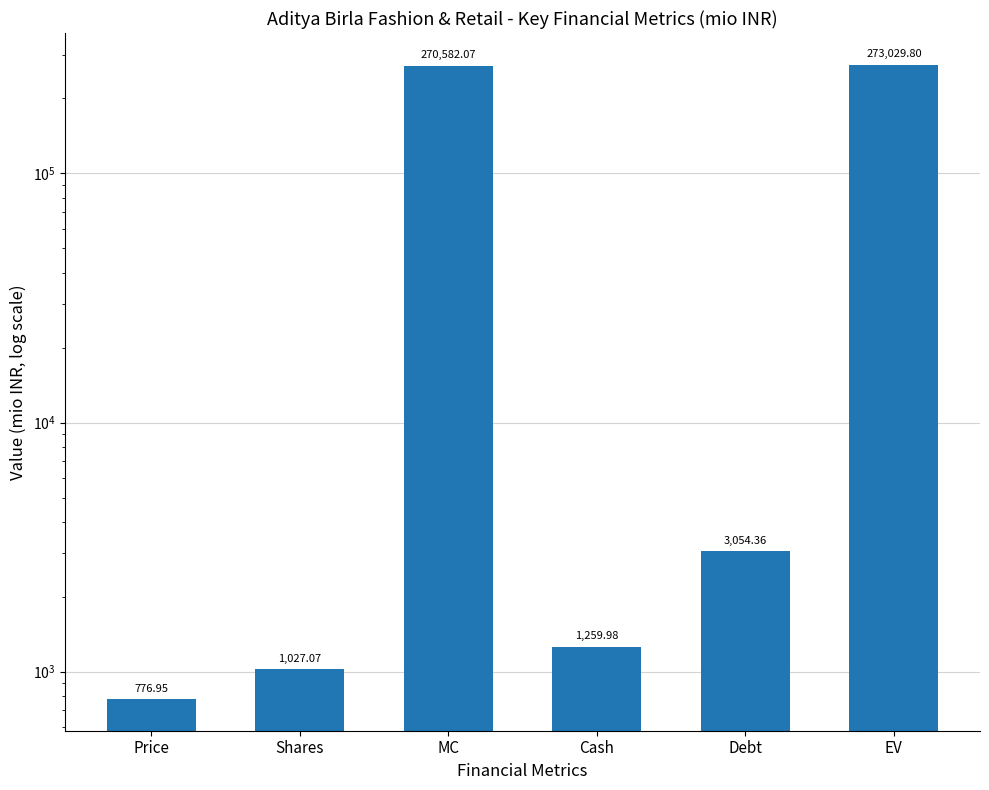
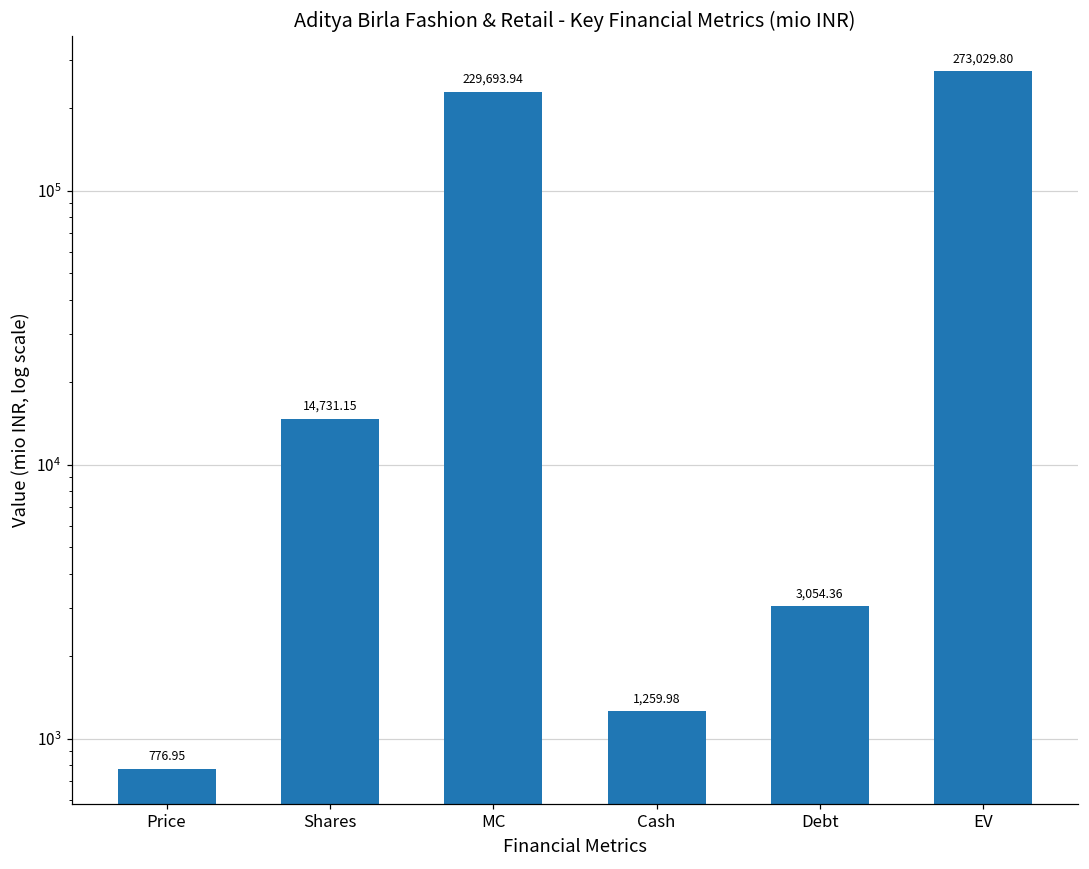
Shares: 1,027.07 -> 14,731.15
MC: 270,582.07 -> 229,693.94
